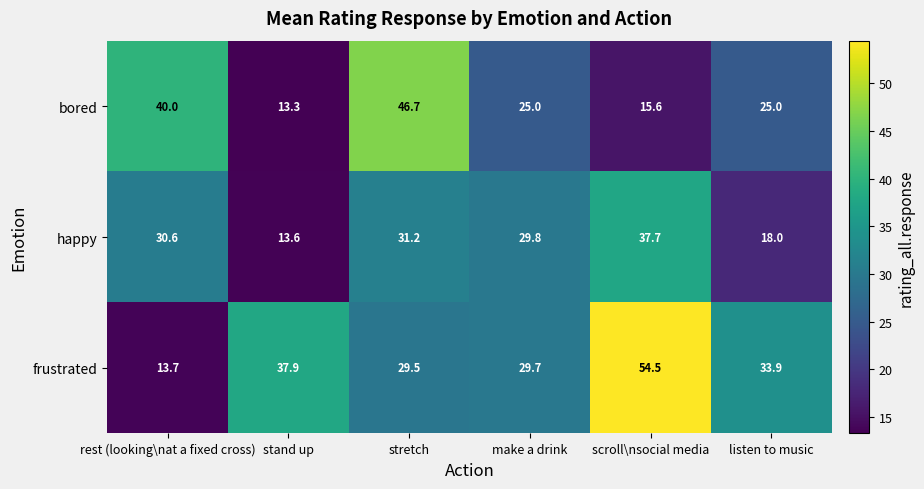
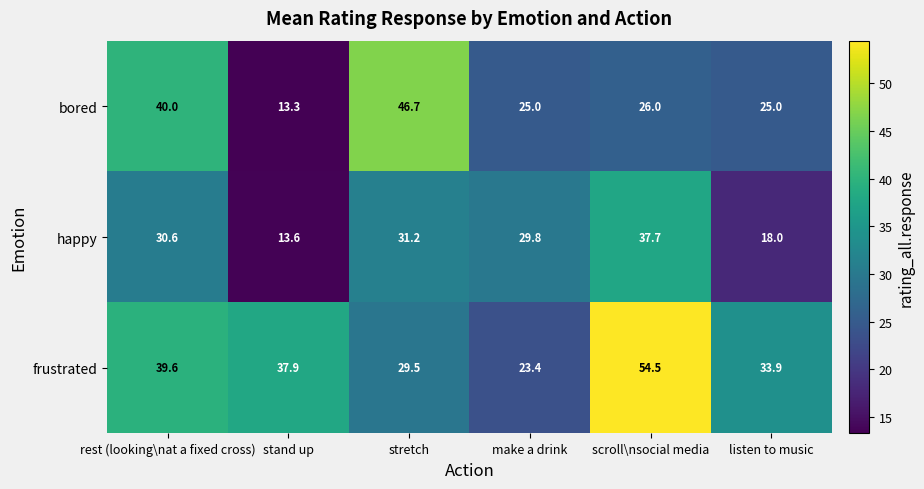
bored, scroll\nsocial media: 15.6 -> 26.0
frustrated, rest (looking\nat a fixed cross): 13.7 -> 39.6
frustrated, make a drink: 29.7 -> 23.4
